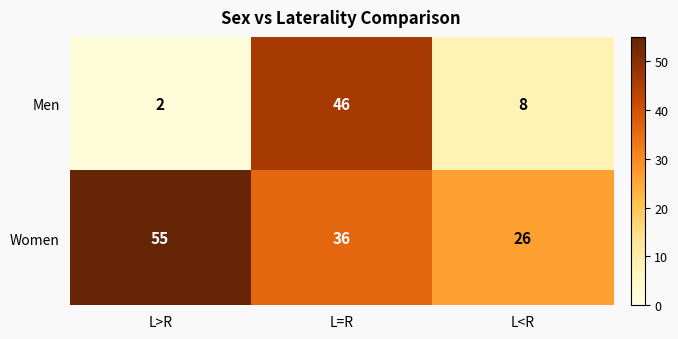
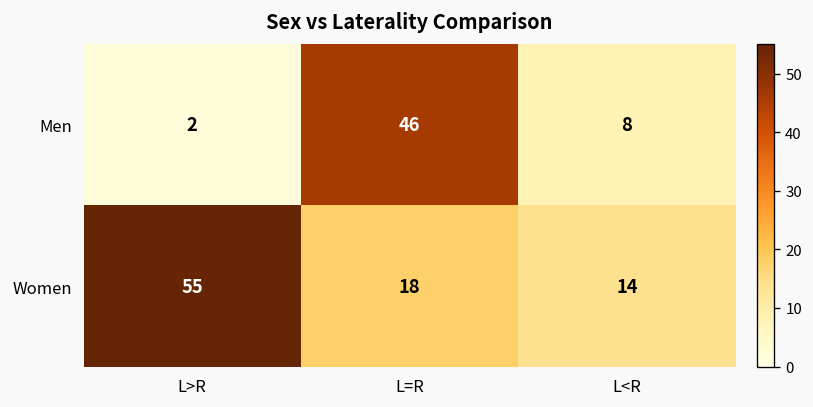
Women, L=R: 36 -> 18
Women, L<R: 26 -> 14
